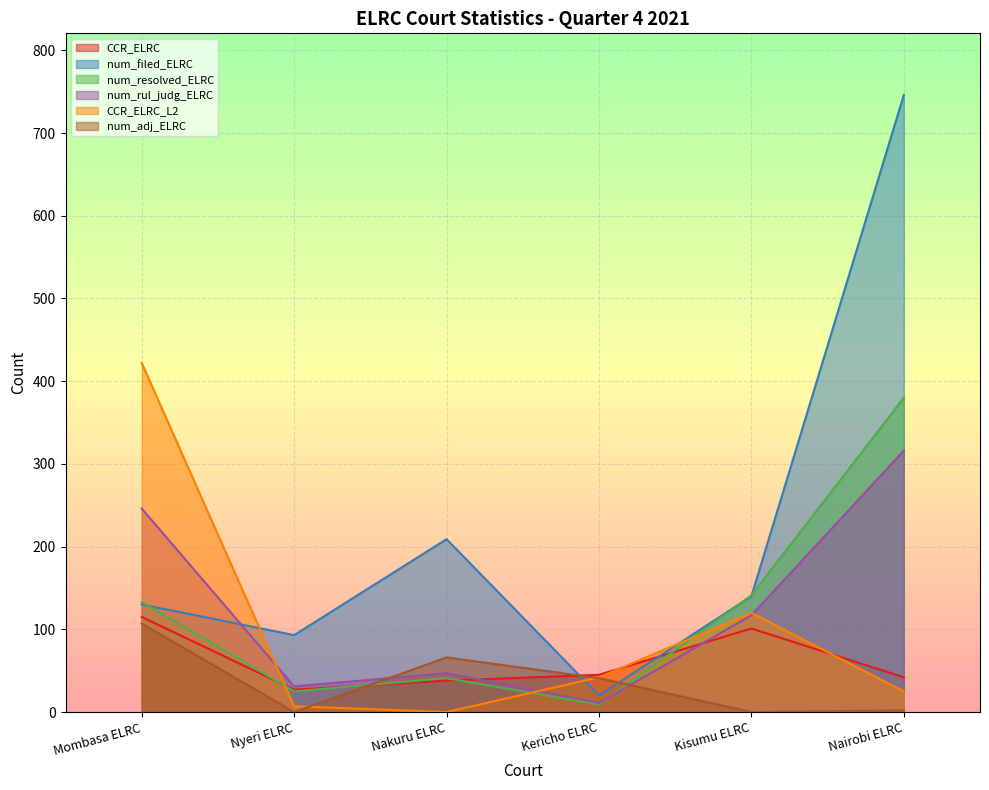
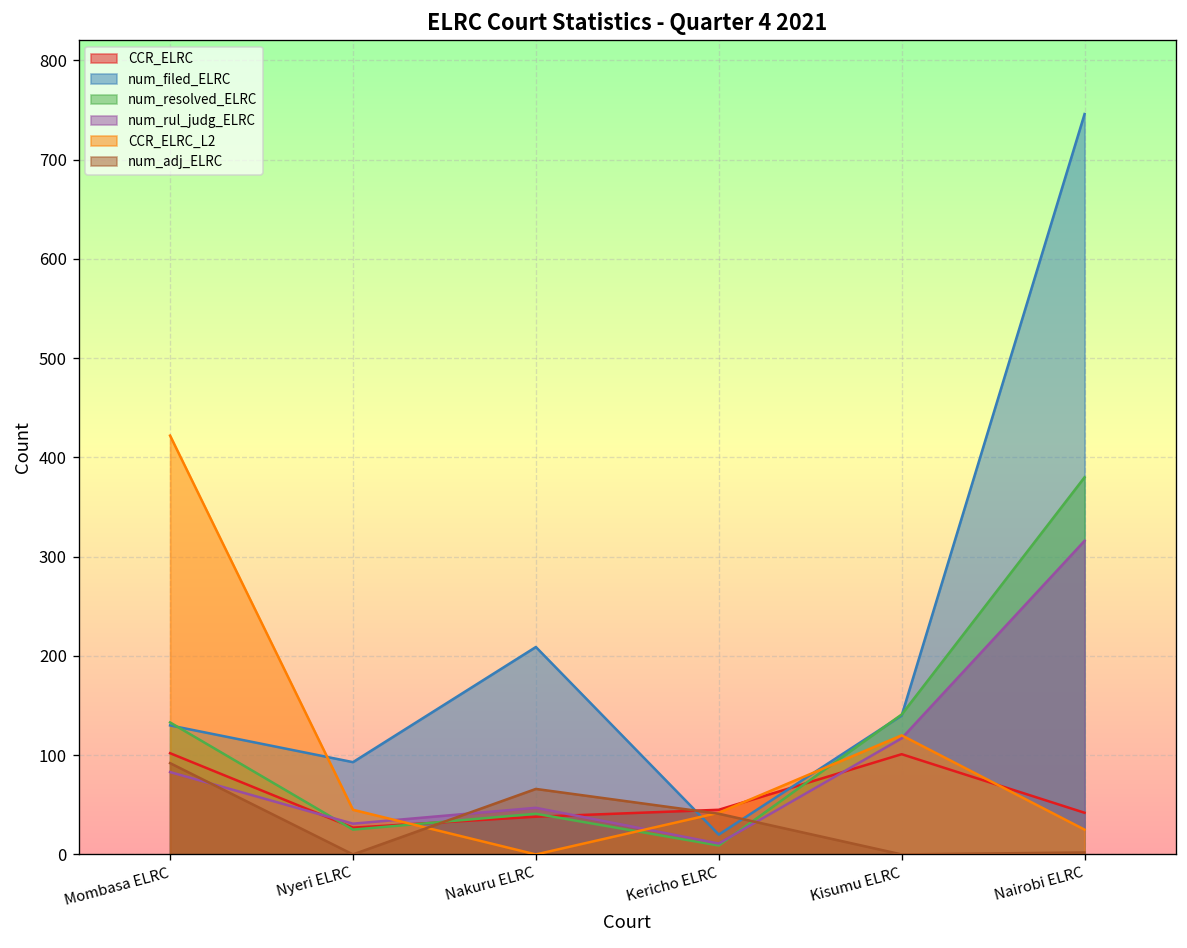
CCR_ELRC, Mombasa ELRC: 120 -> 100
num_rul_judg_ELRC, Mombasa ELRC: 250 -> 80
num_adj_ELRC, Mombasa ELRC: 110 -> 90
CCR_ELRC_L2, Nyeri ELRC: 10 -> 50
